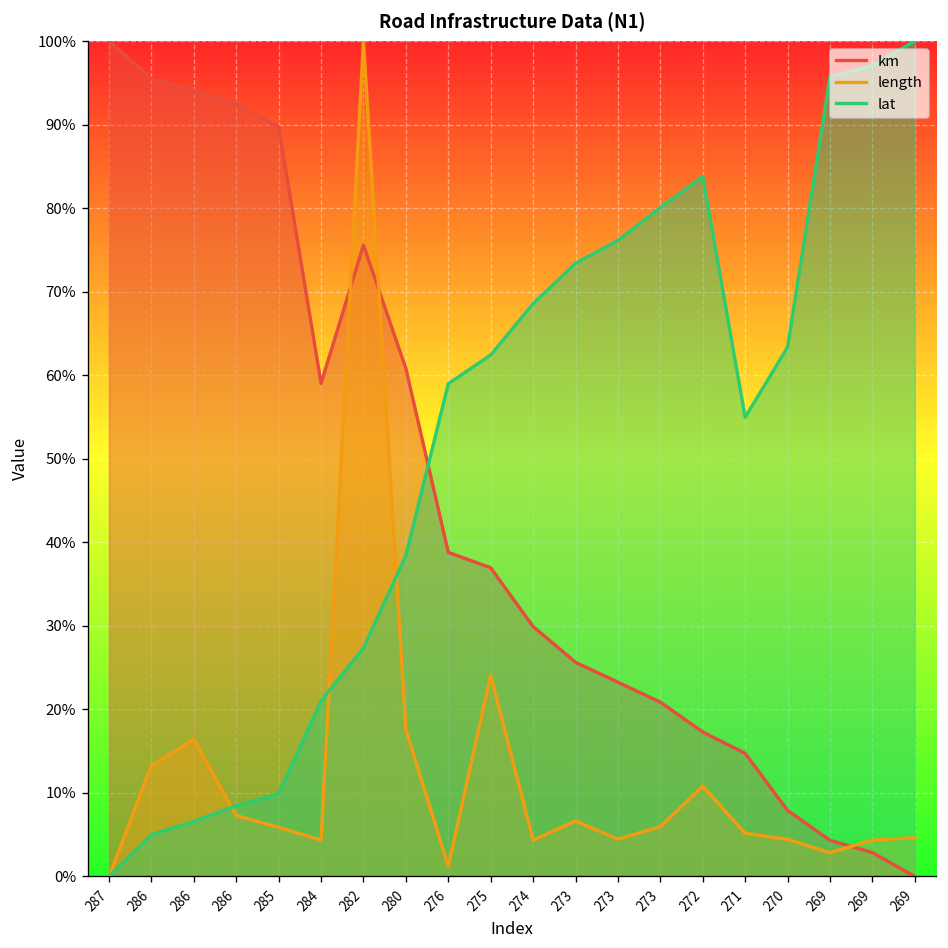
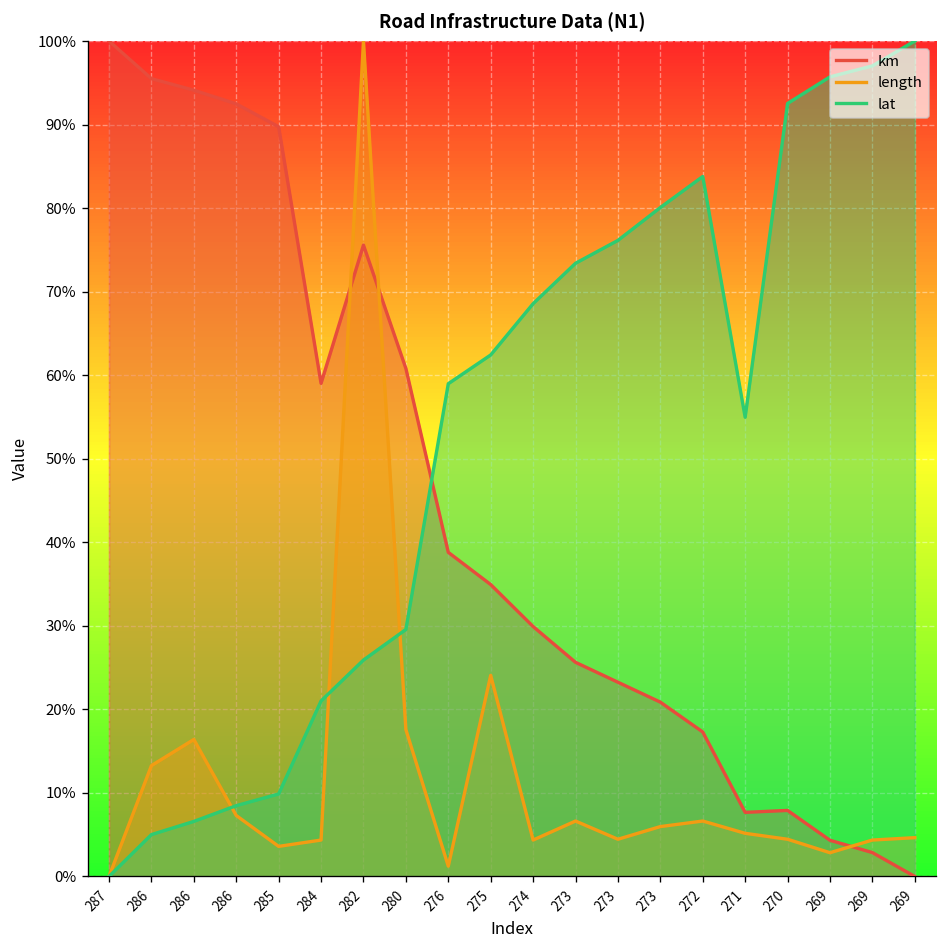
length, 285: 6% -> 4%
lat, 282: 27% -> 26%
lat, 280: 38% -> 30%
km, 275: 37% -> 35%
length, 272: 11% -> 7%
km, 271: 15% -> 8%
lat, 270: 63% -> 93%
